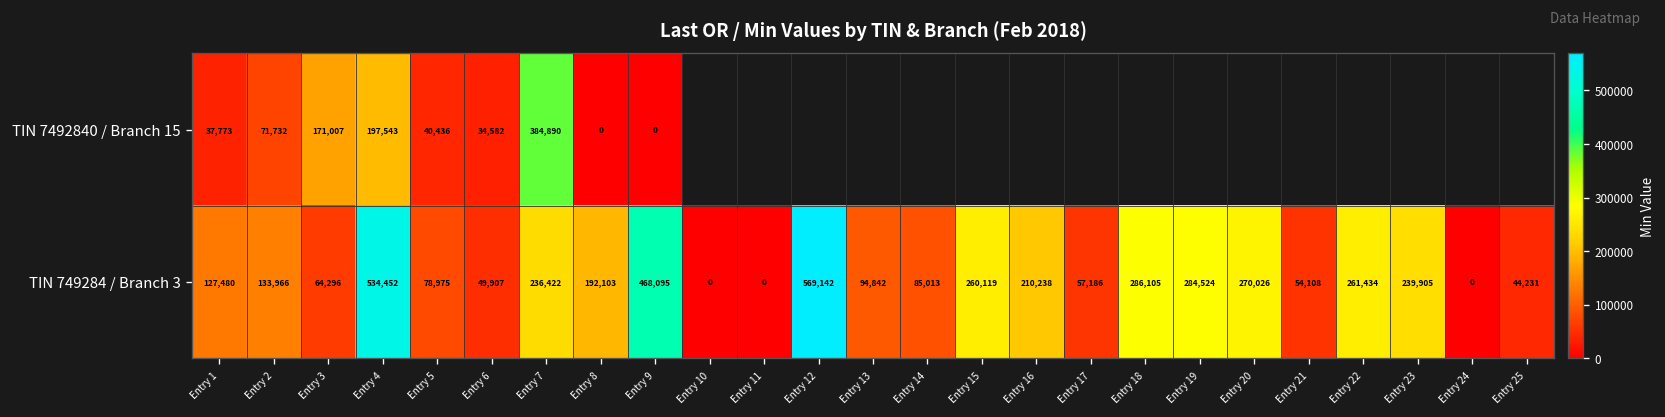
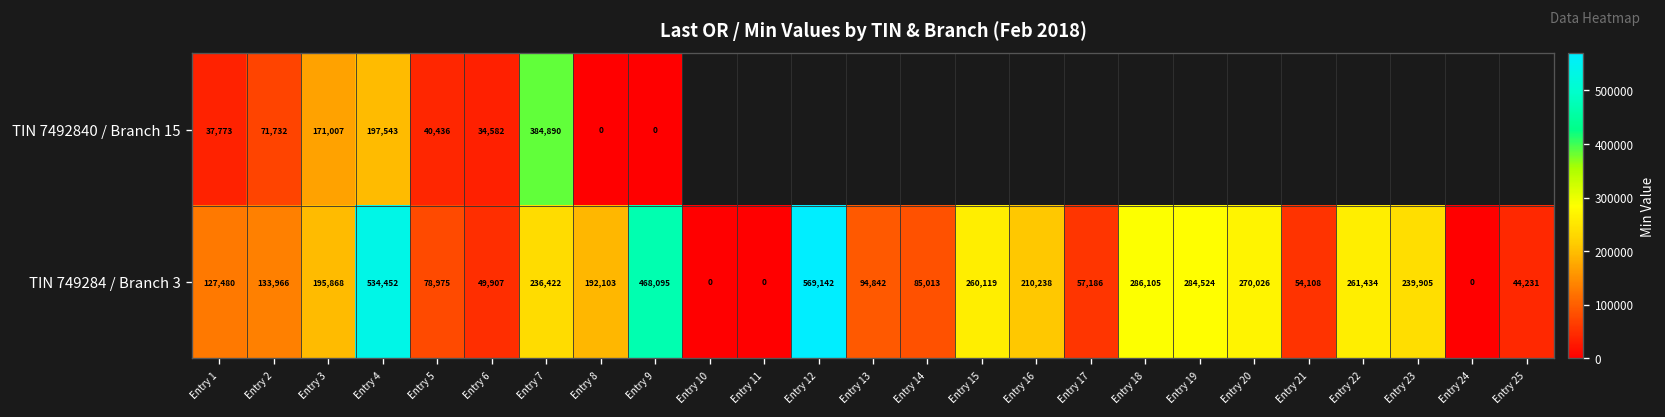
TIN 749284 / Branch 3, Entry 3: 64,296 -> 195,868
